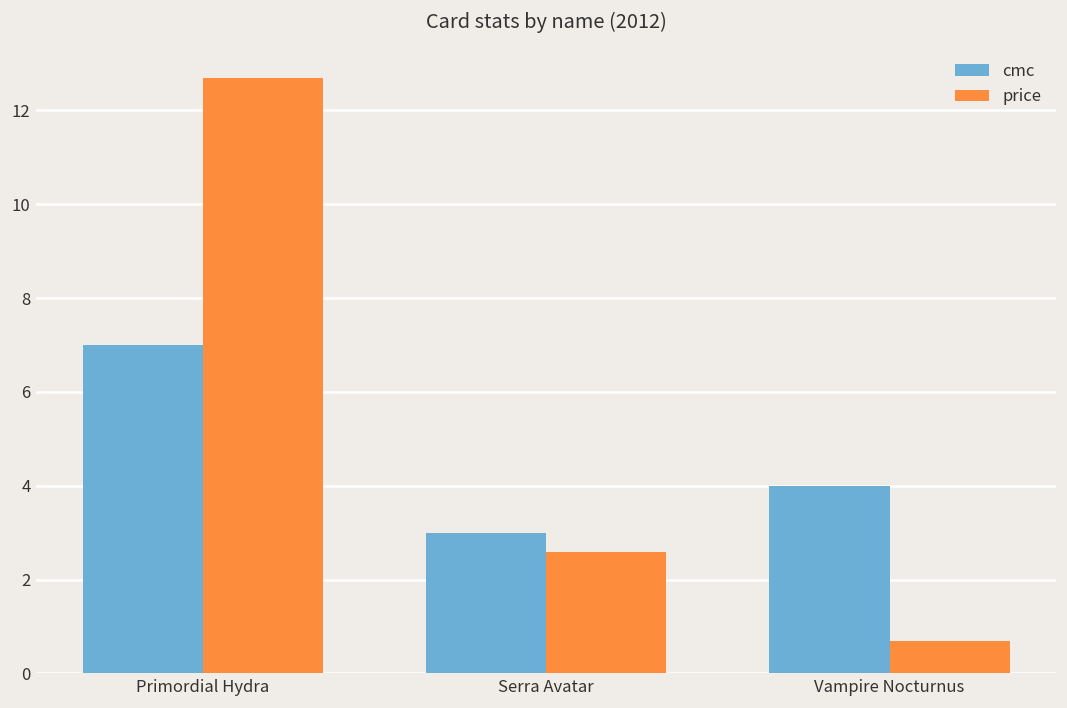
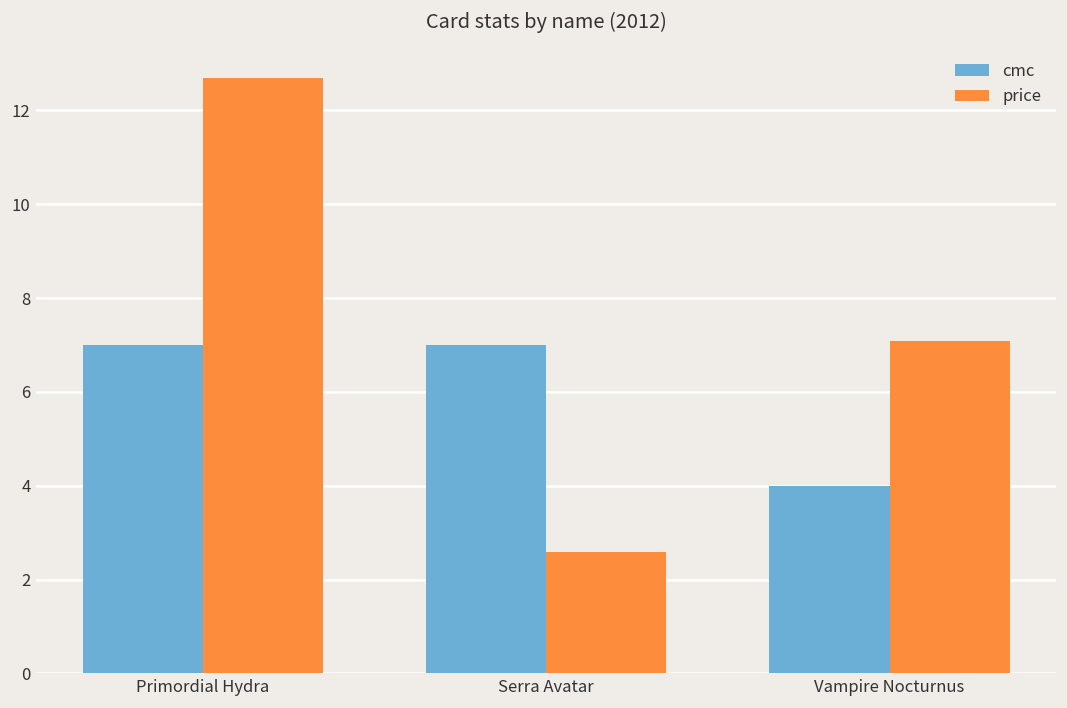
cmc, Serra Avatar: 3 -> 7
price, Vampire Nocturnus: 0.7 -> 7.1
